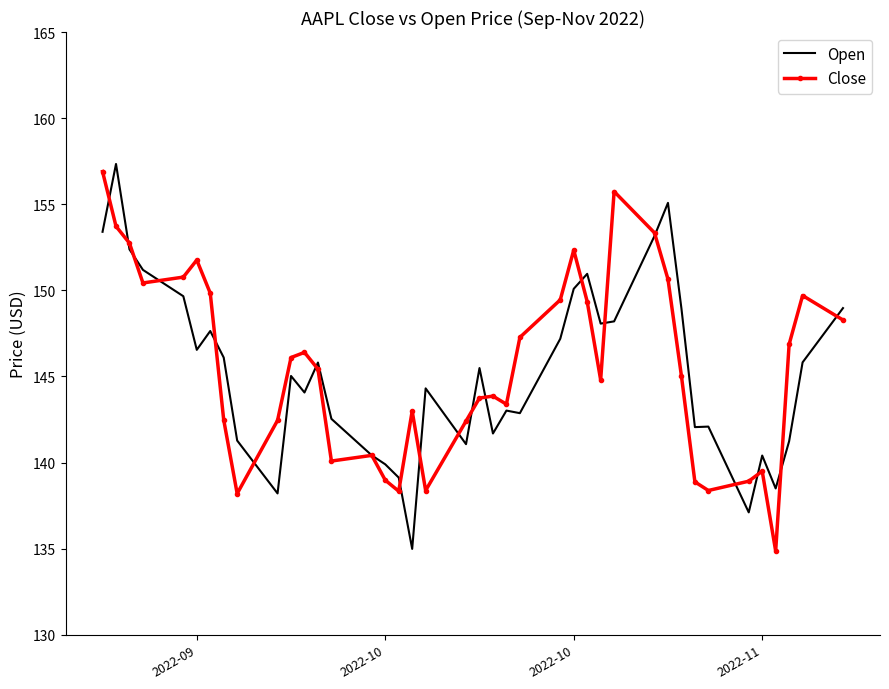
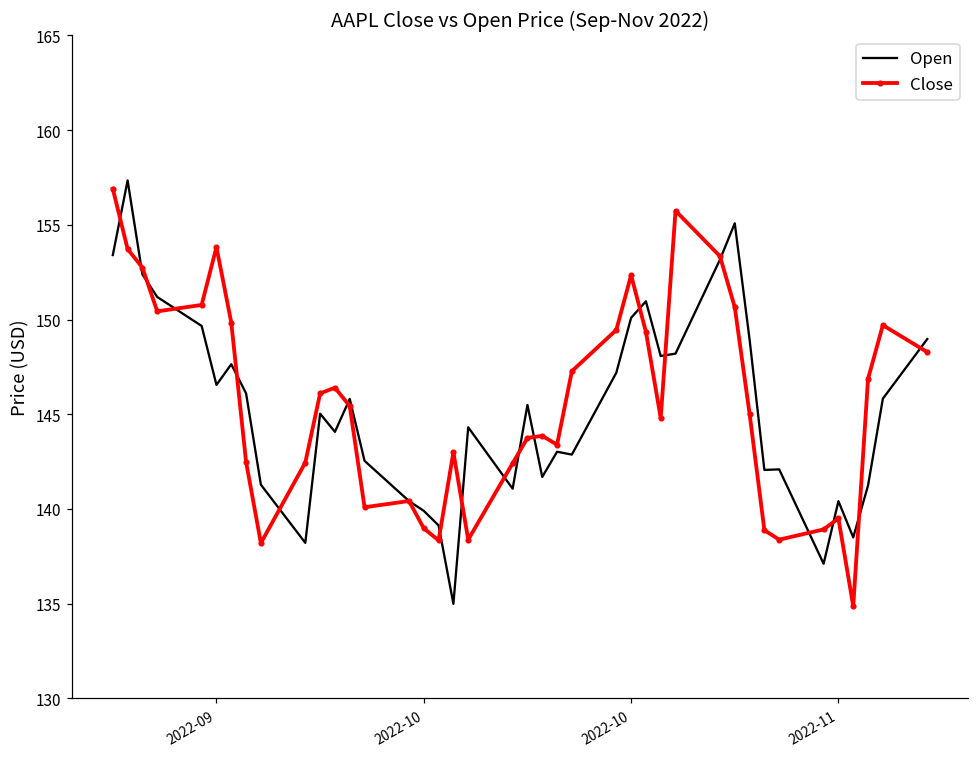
Close, 2022-09: 151.8 -> 153.8
